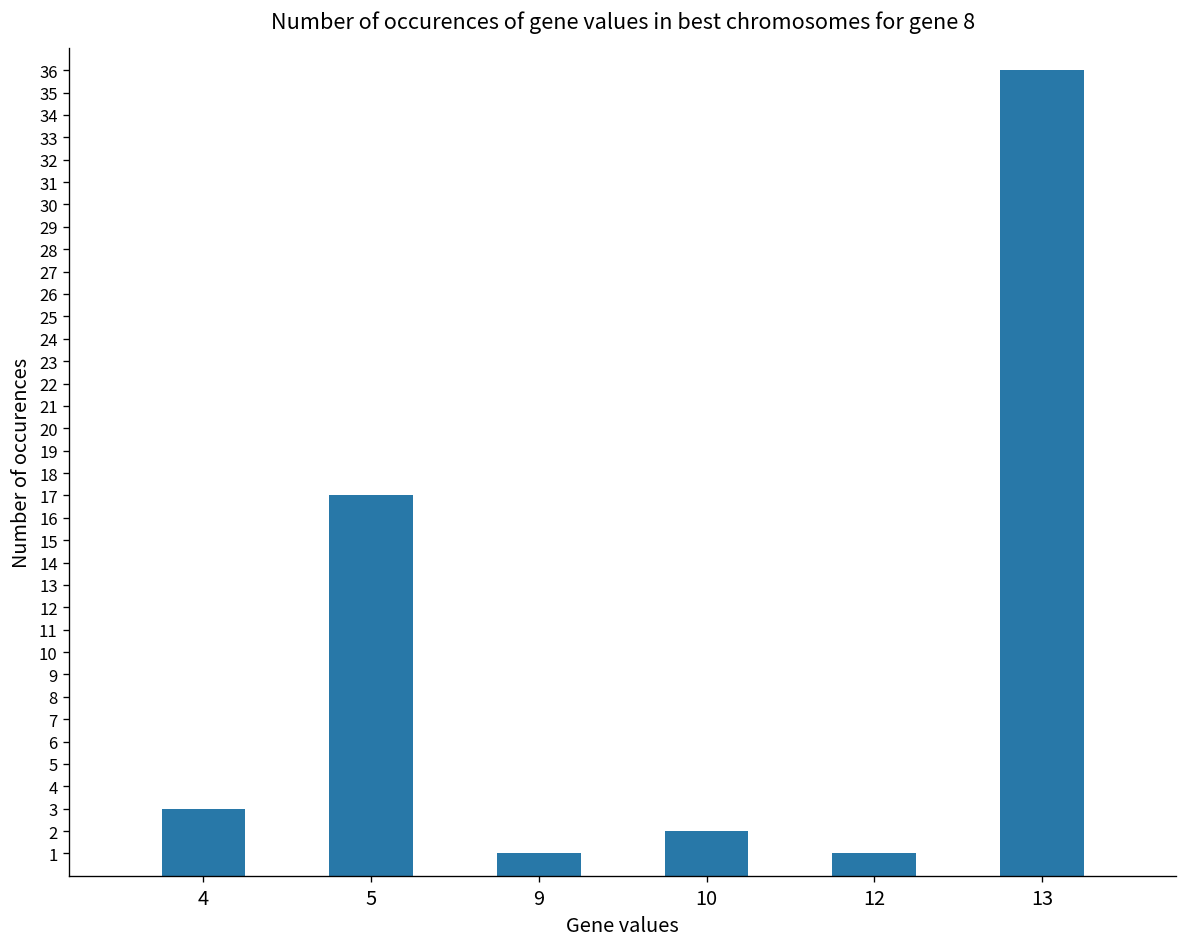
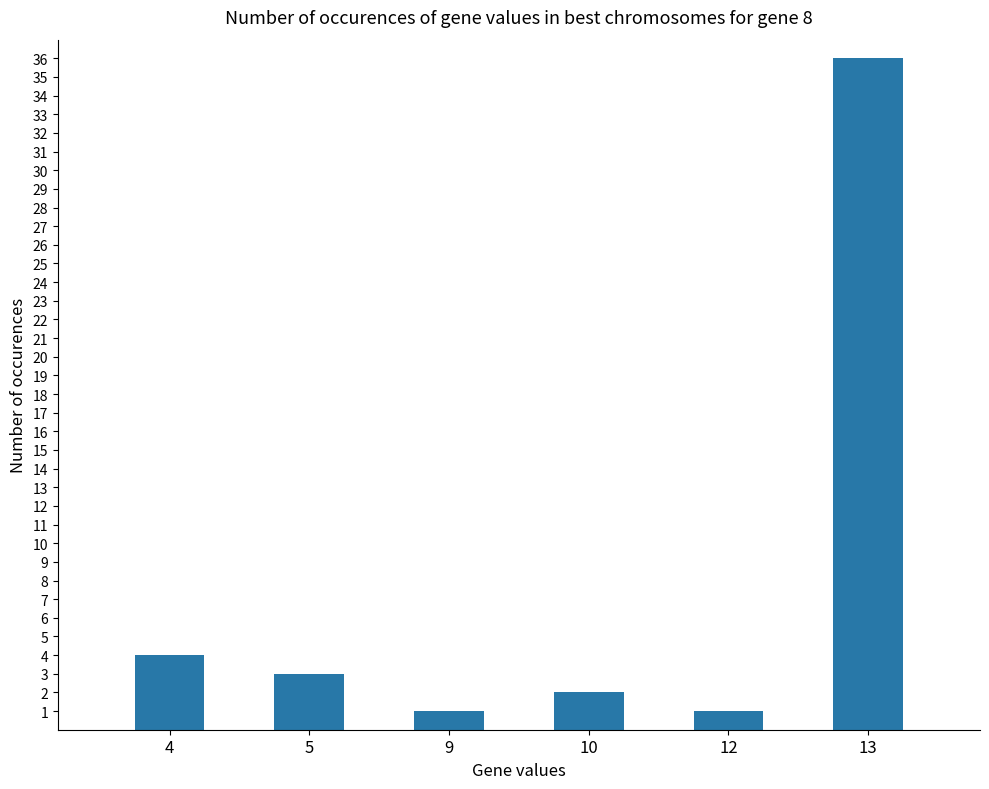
4: 3 -> 4
5: 17 -> 3
